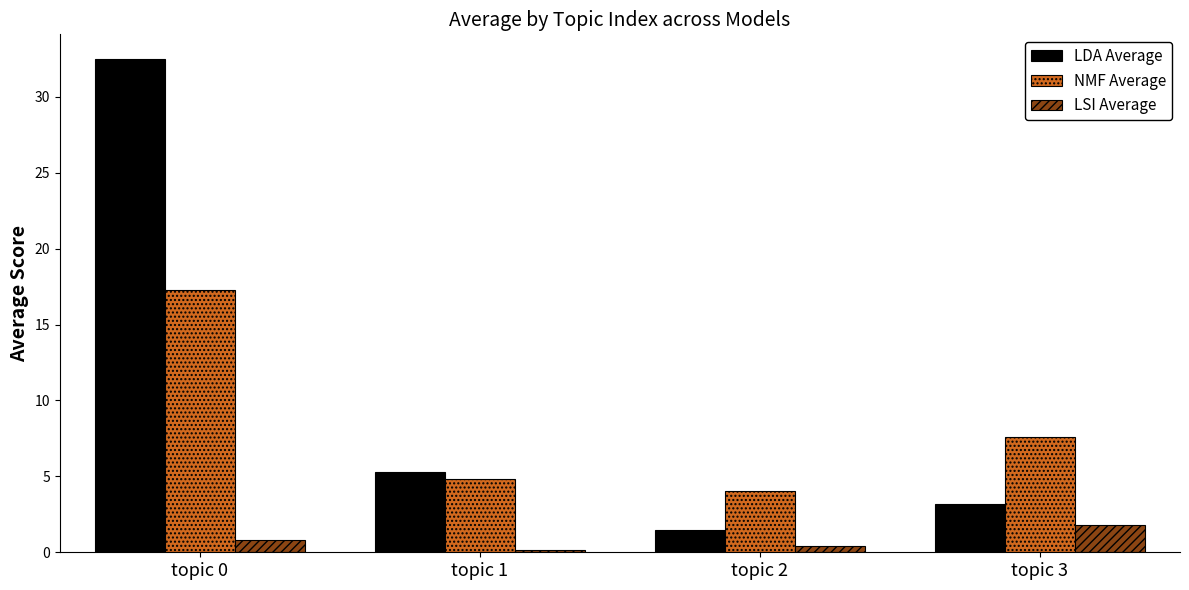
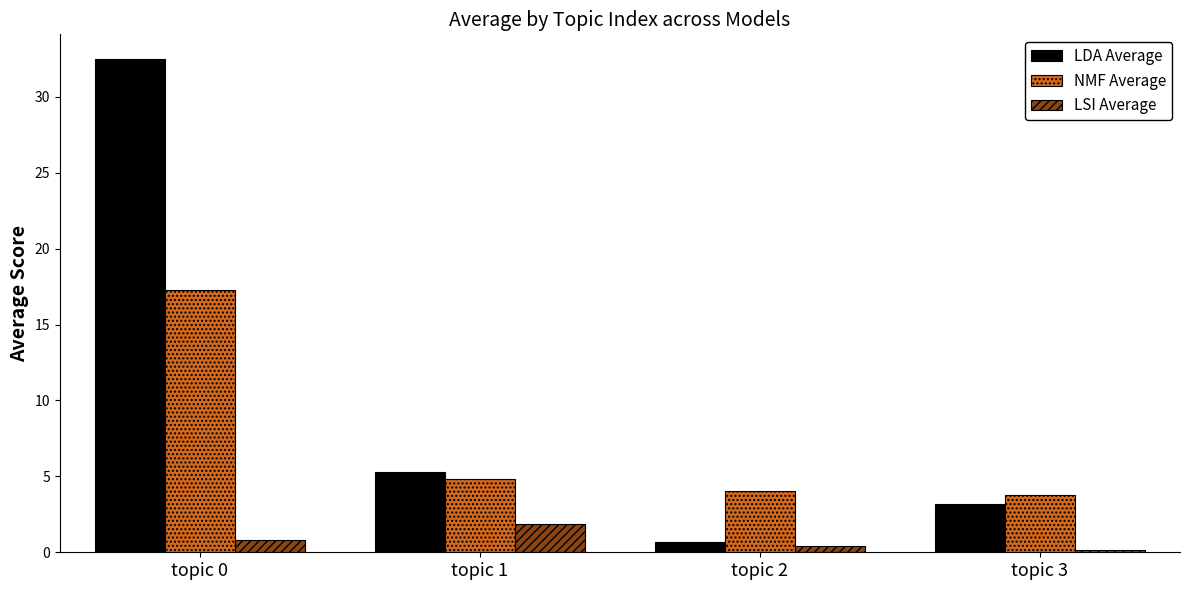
LSI Average, topic 1: 0.1 -> 1.9
LDA Average, topic 2: 1.5 -> 0.7
NMF Average, topic 3: 7.6 -> 3.8
LSI Average, topic 3: 1.8 -> 0.1
